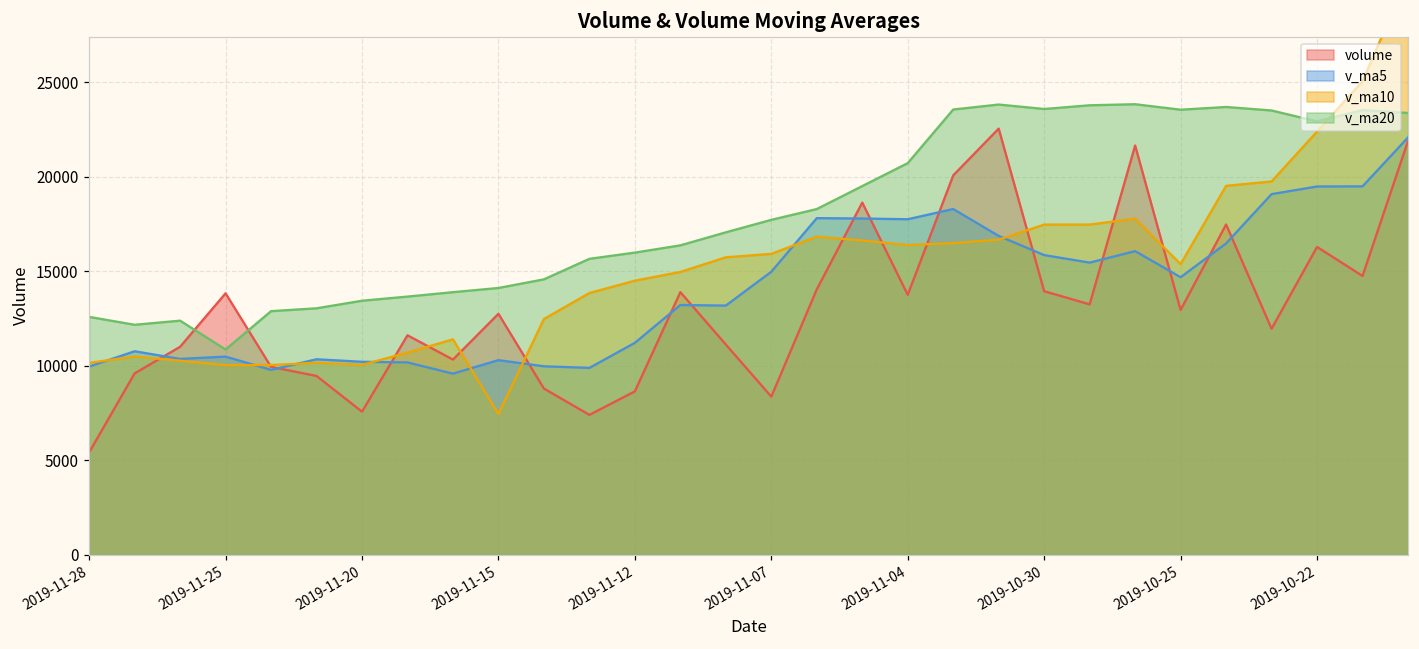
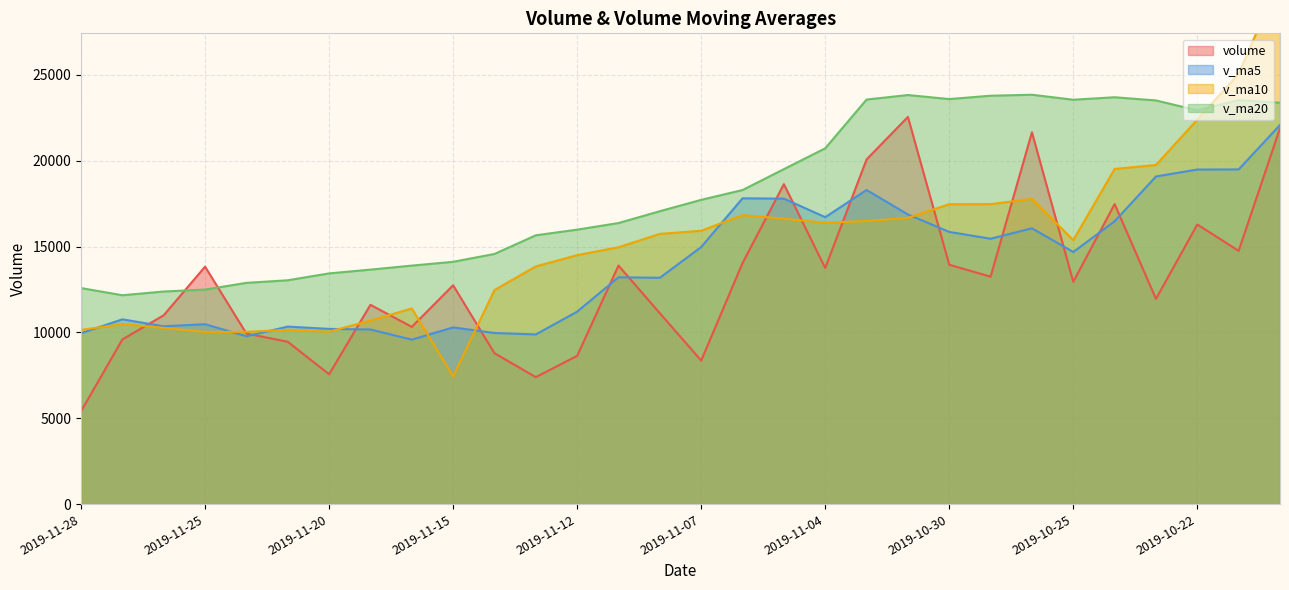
v_ma20, 2019-11-25: 10900 -> 12500
v_ma5, 2019-11-04: 17800 -> 16700
